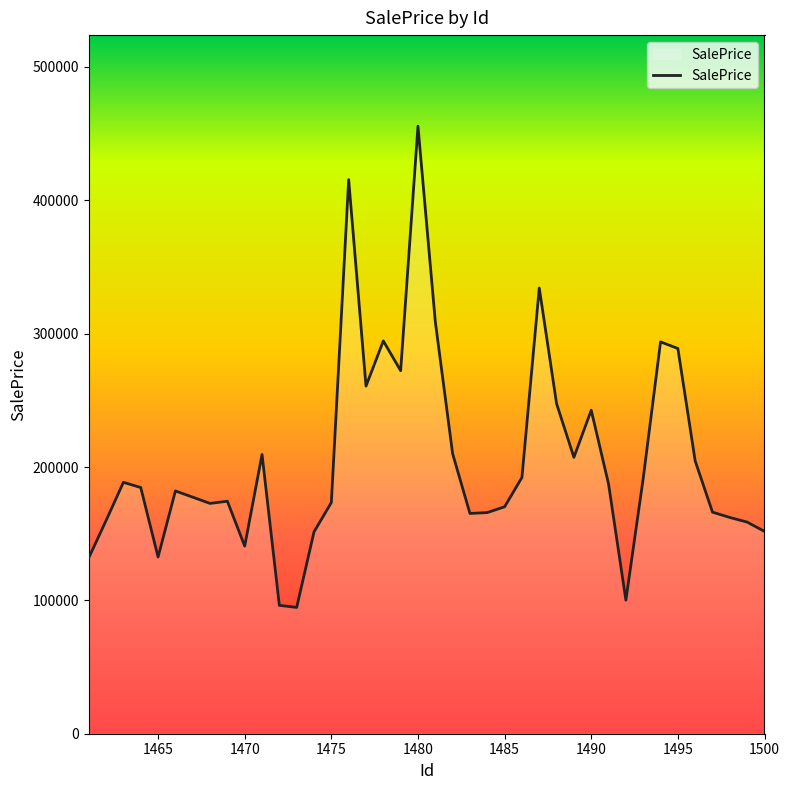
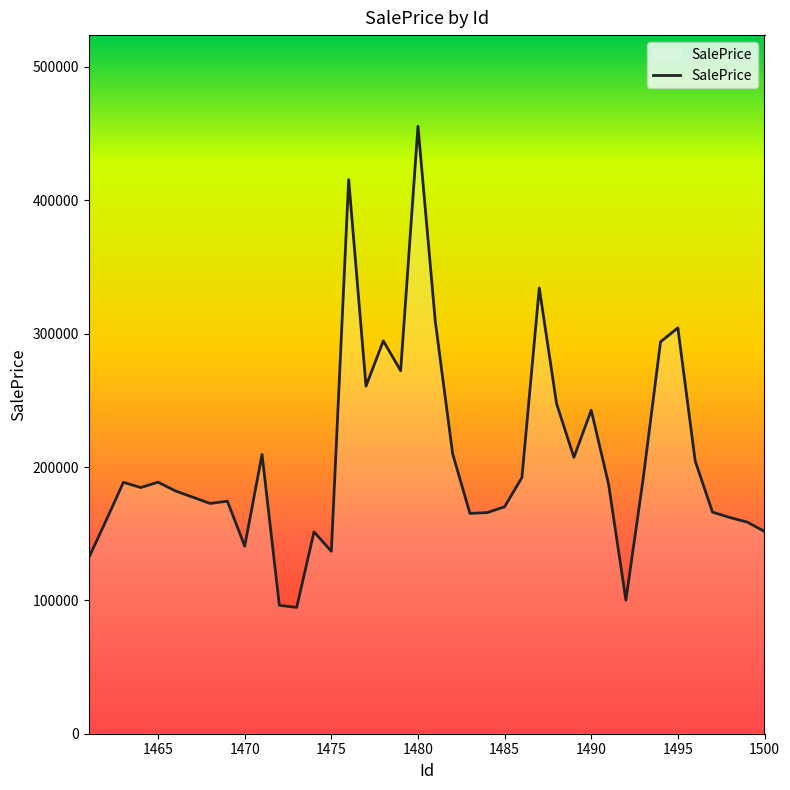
1465: 133000 -> 189000
1475: 173000 -> 137000
1495: 289000 -> 304000
